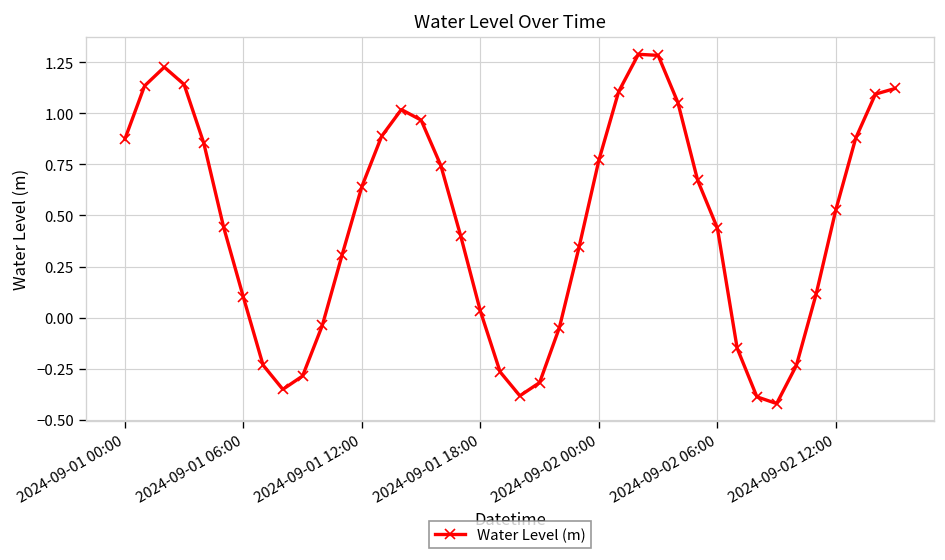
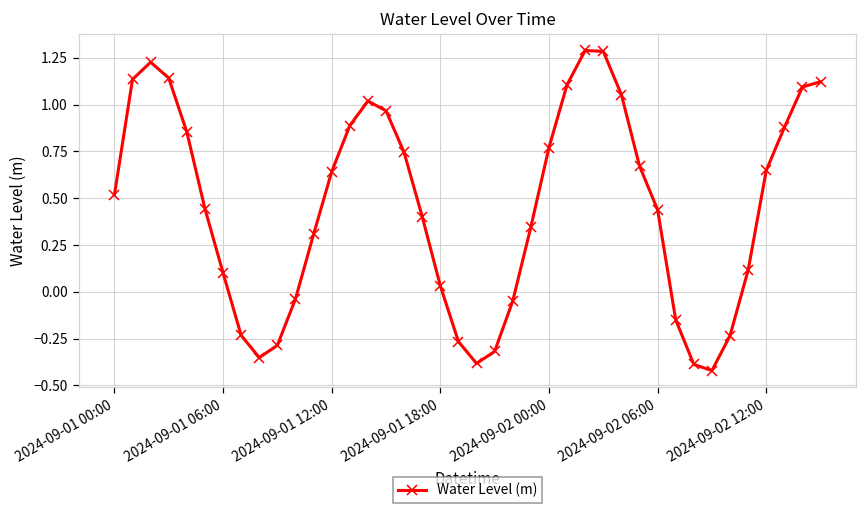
2024-09-01 00:00: 0.87 -> 0.52
2024-09-02 12:00: 0.53 -> 0.65
